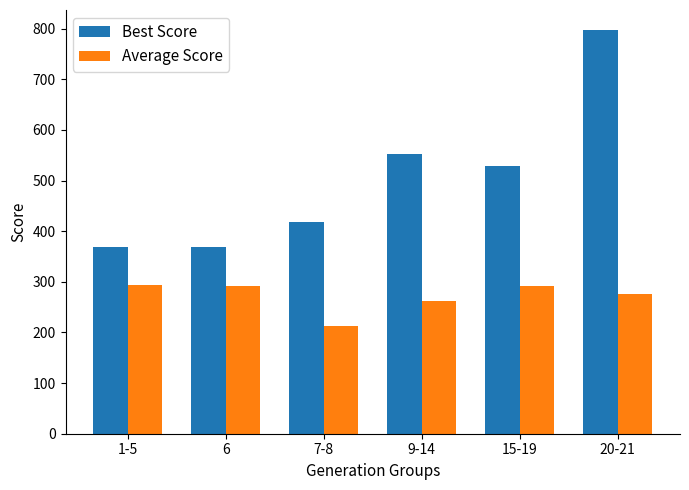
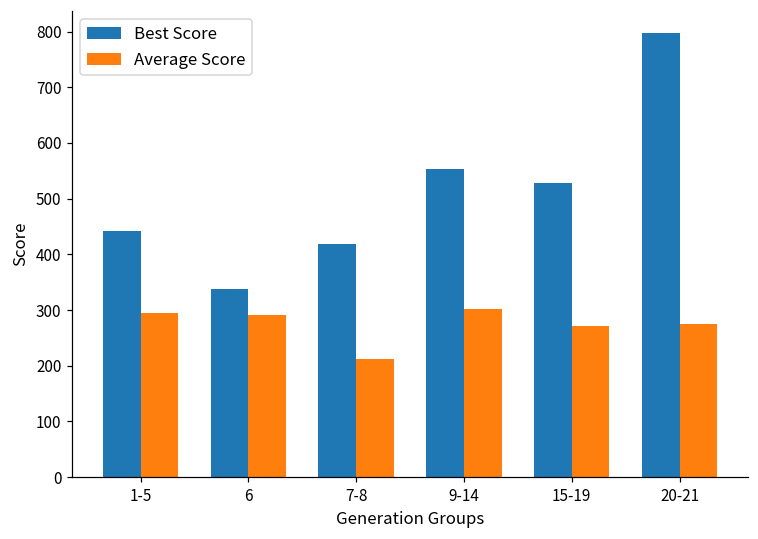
Best Score, 1-5: 370 -> 440
Best Score, 6: 370 -> 340
Average Score, 9-14: 260 -> 300
Average Score, 15-19: 290 -> 270
